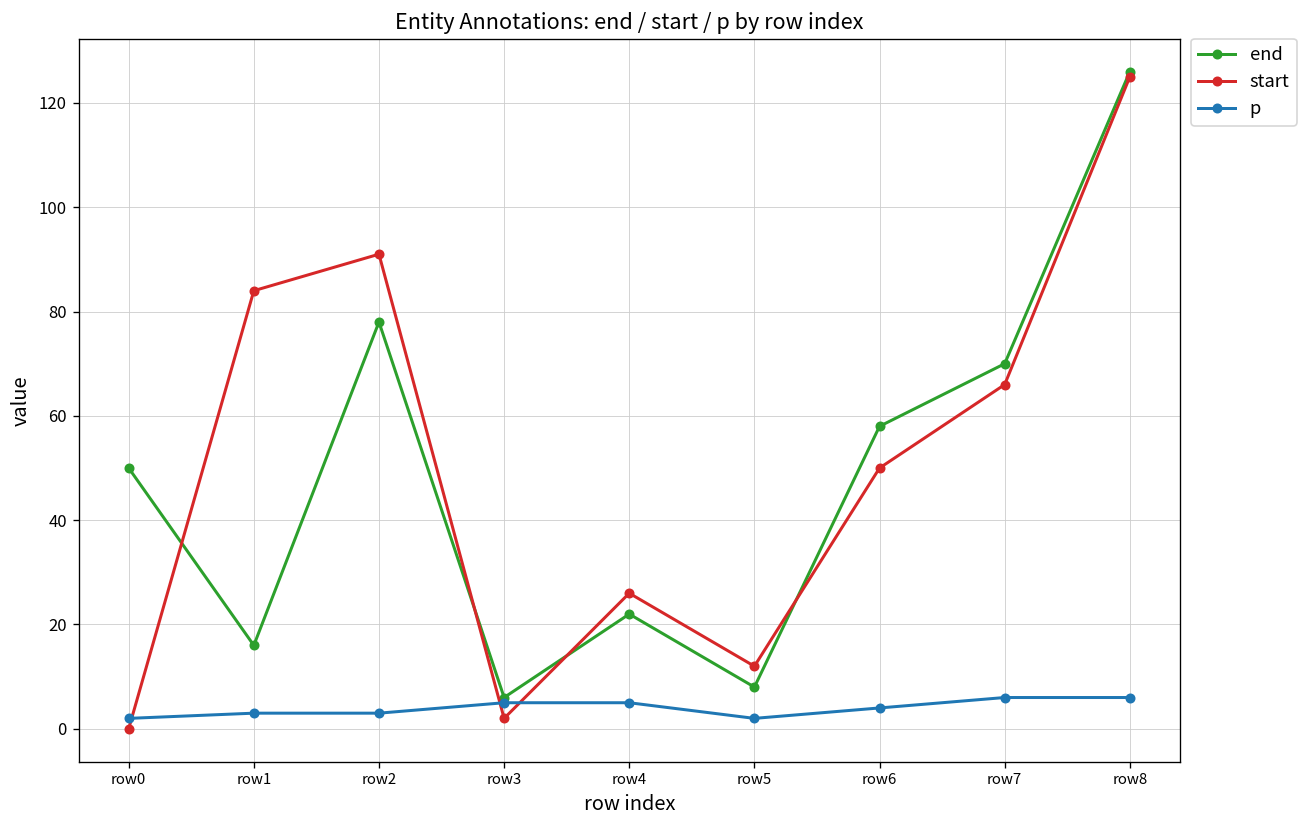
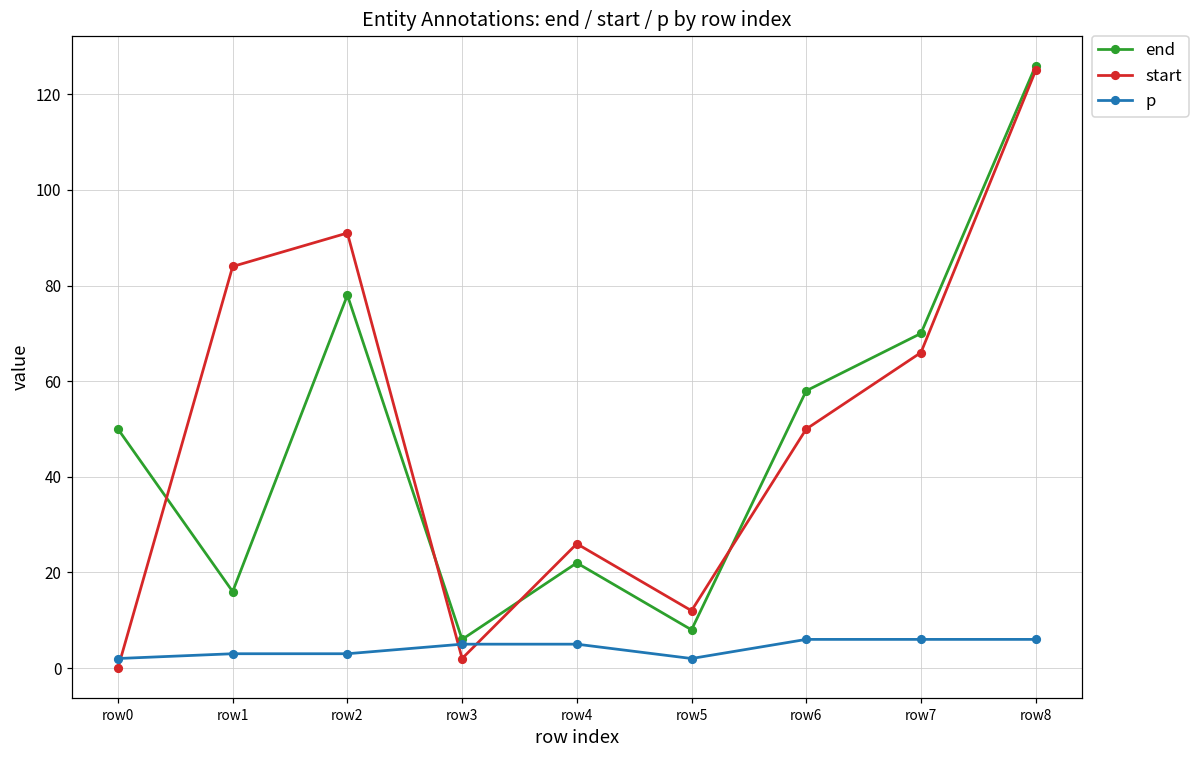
p, row6: 4 -> 6
